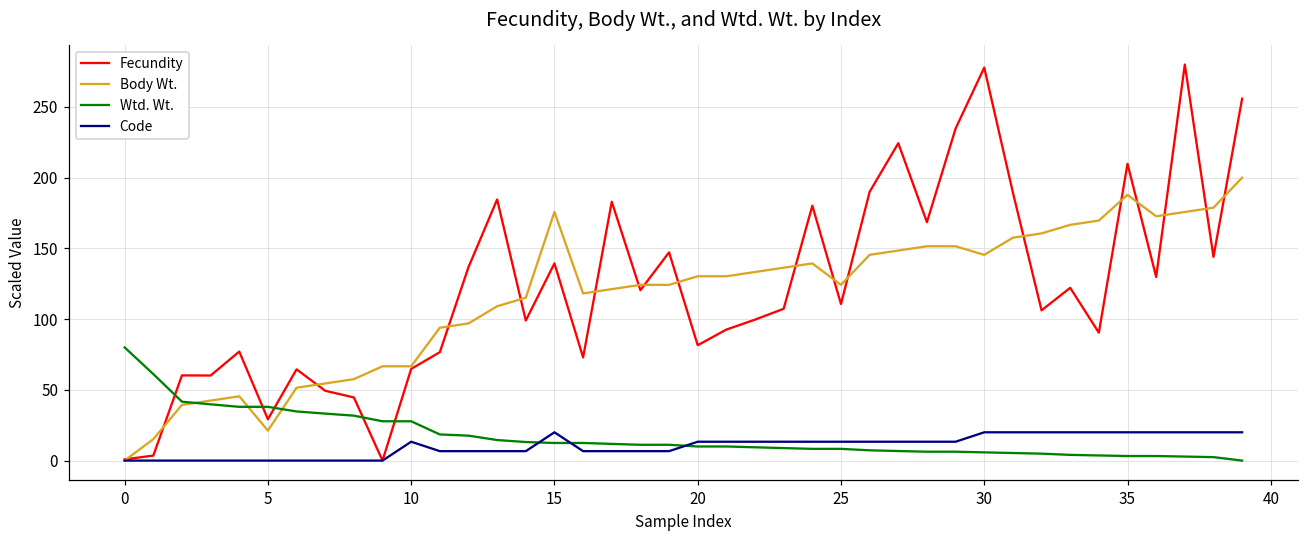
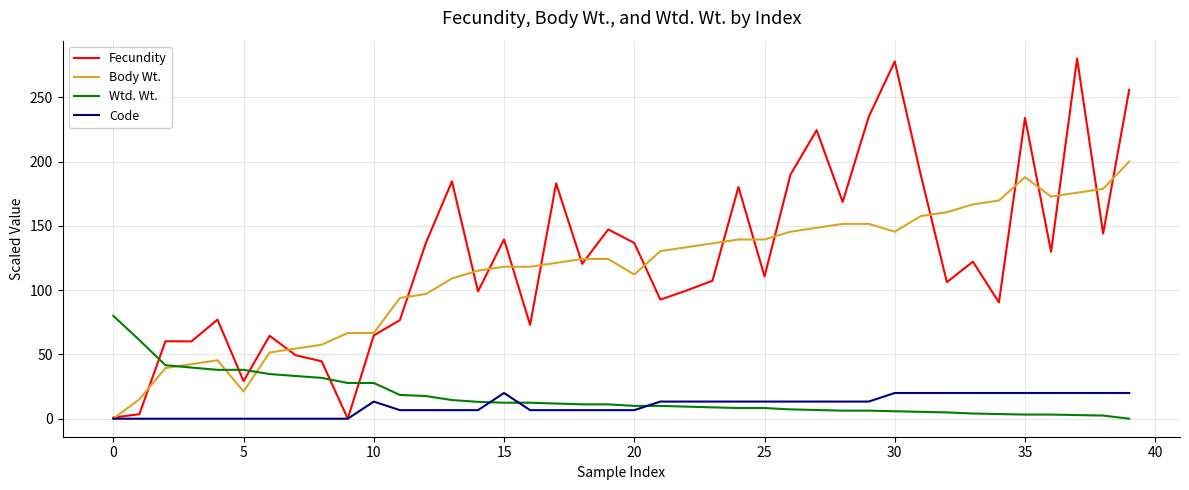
Body Wt., 15: 176 -> 118
Fecundity, 20: 82 -> 137
Body Wt., 20: 130 -> 112
Code, 20: 13 -> 7
Body Wt., 25: 124 -> 139
Fecundity, 35: 210 -> 234
